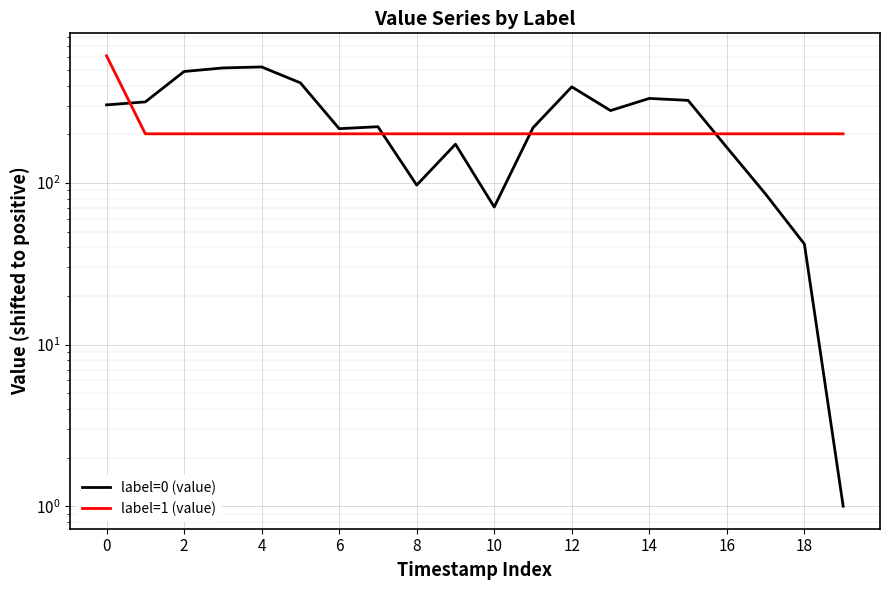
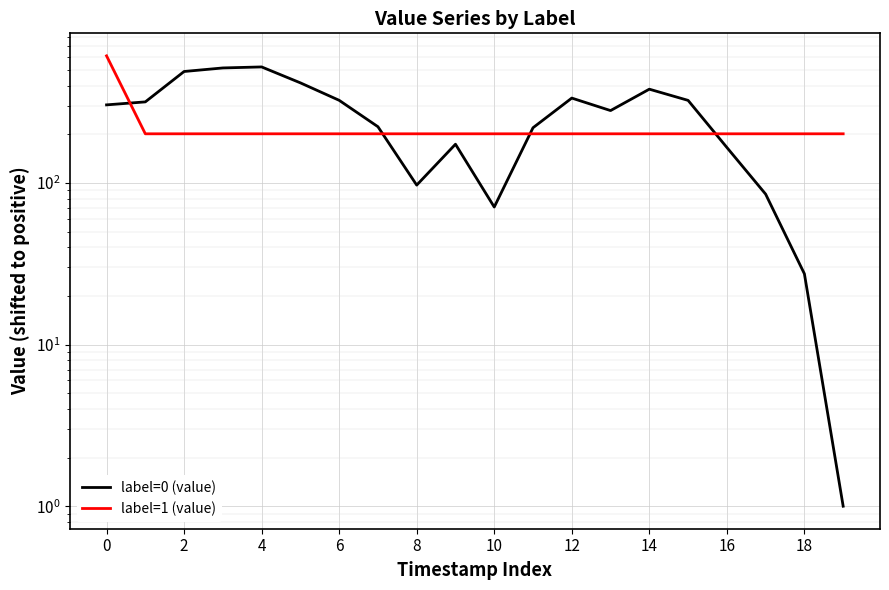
label=0 (value), 6: 220 -> 320
label=0 (value), 12: 390 -> 330
label=0 (value), 14: 330 -> 380
label=0 (value), 18: 42 -> 27
